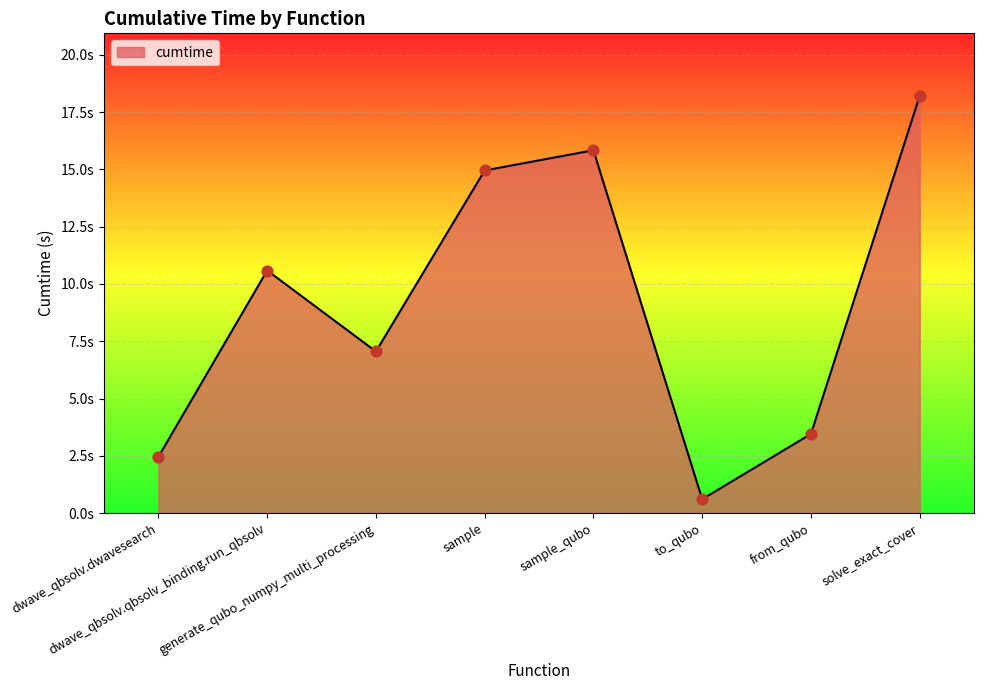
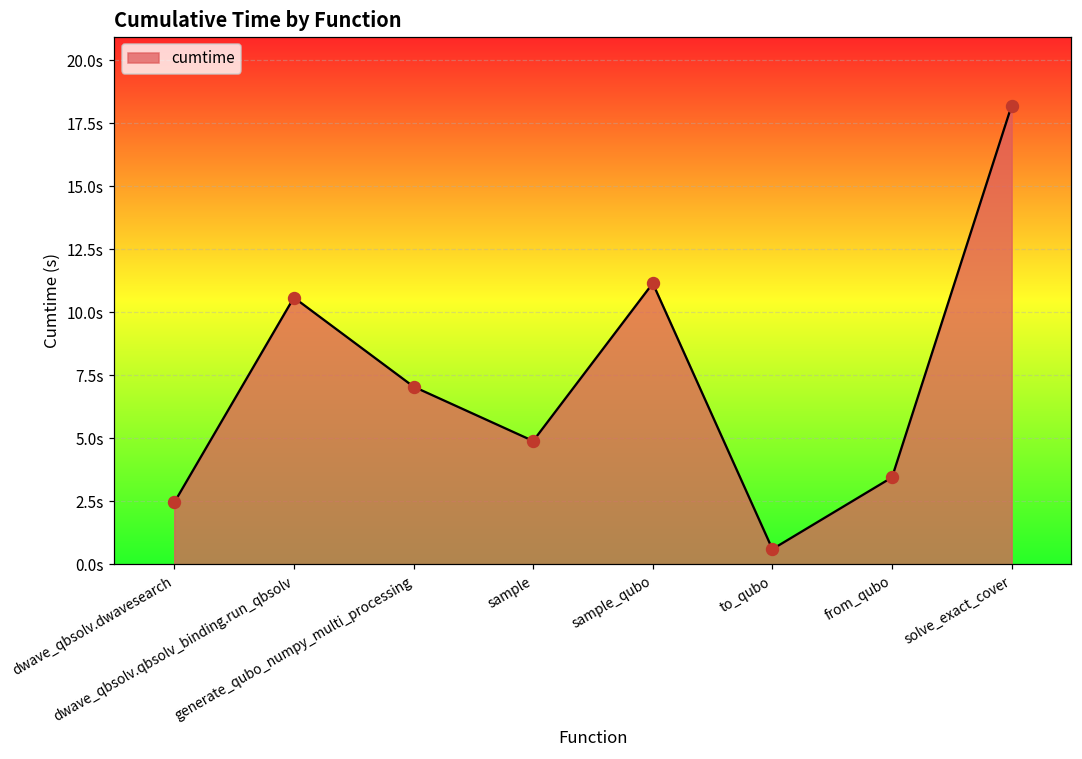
sample: 15.0s -> 4.9s
sample_qubo: 15.8s -> 11.2s
